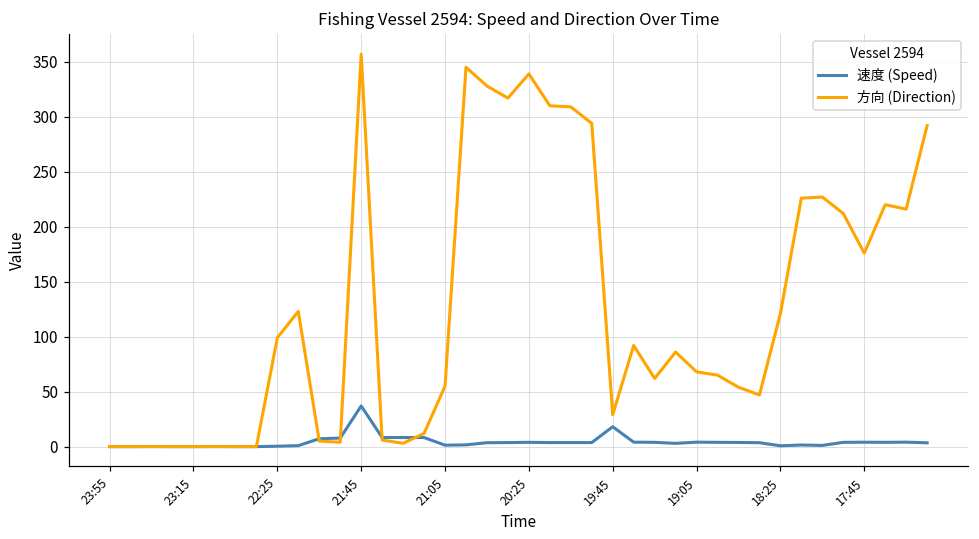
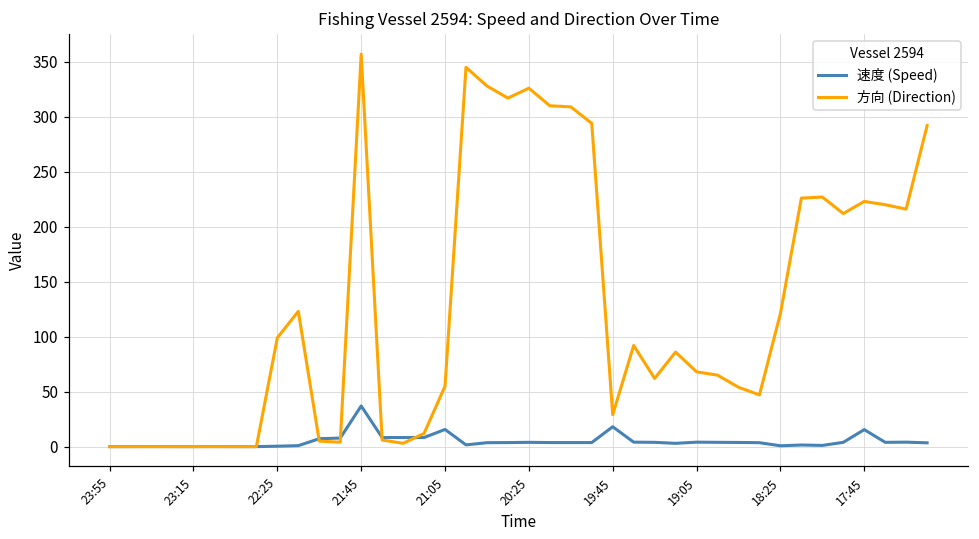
速度 (Speed), 21:05: 0 -> 20
方向 (Direction), 20:25: 340 -> 330
速度 (Speed), 17:45: 0 -> 20
方向 (Direction), 17:45: 180 -> 220
